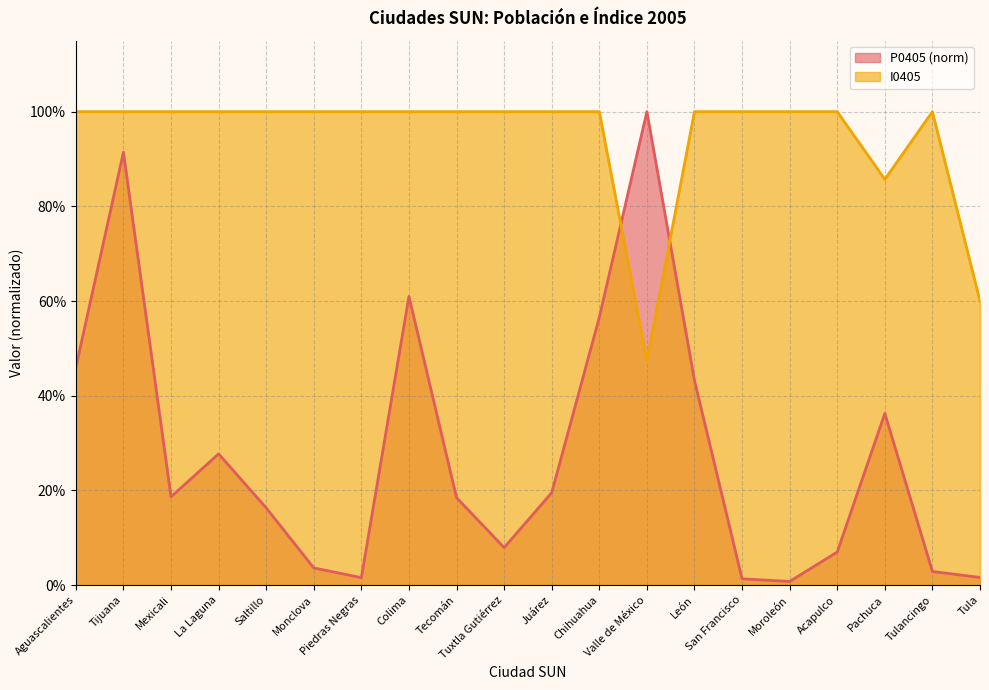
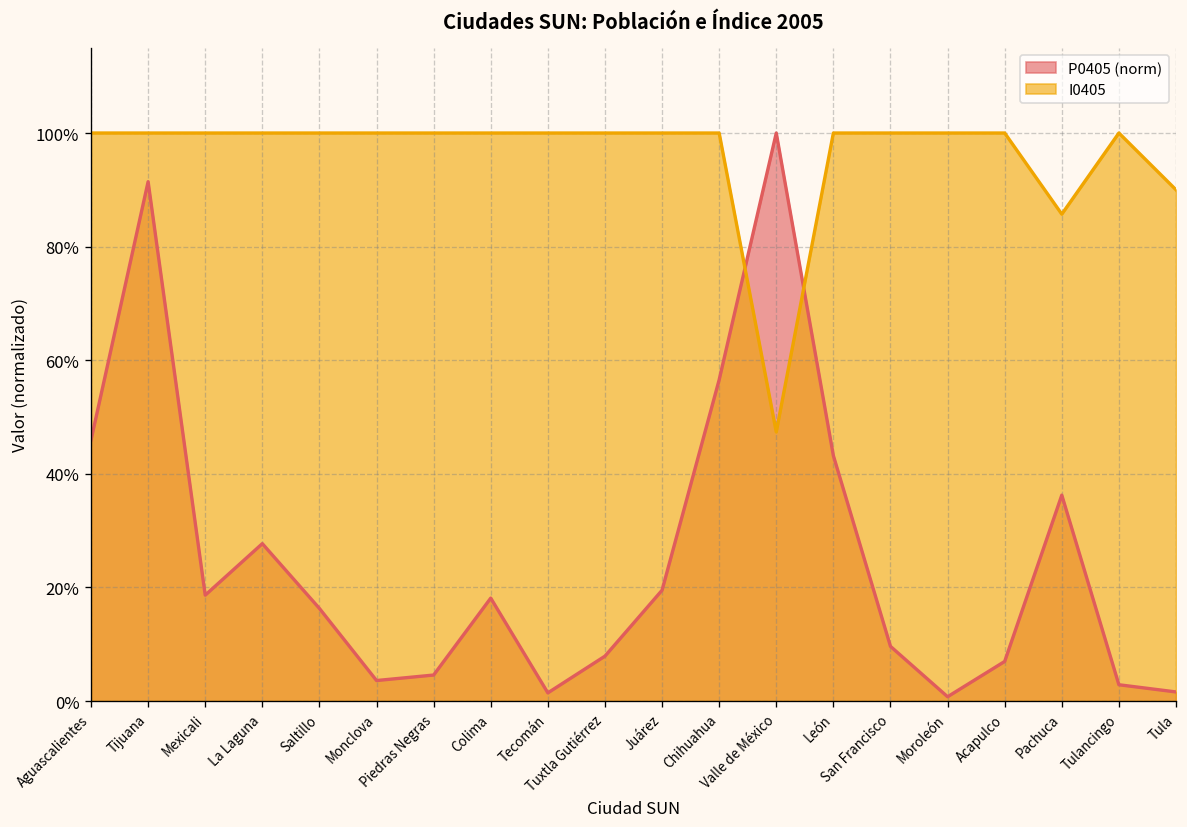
P0405 (norm), Piedras Negras: 2% -> 5%
P0405 (norm), Colima: 61% -> 18%
P0405 (norm), Tecomán: 18% -> 1%
P0405 (norm), San Francisco: 1% -> 10%
I0405, Tula: 60% -> 90%
